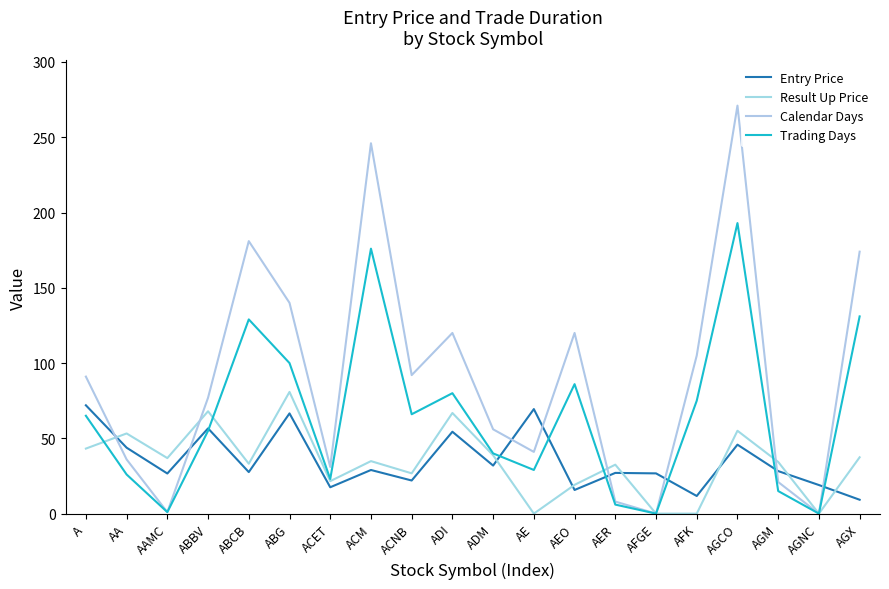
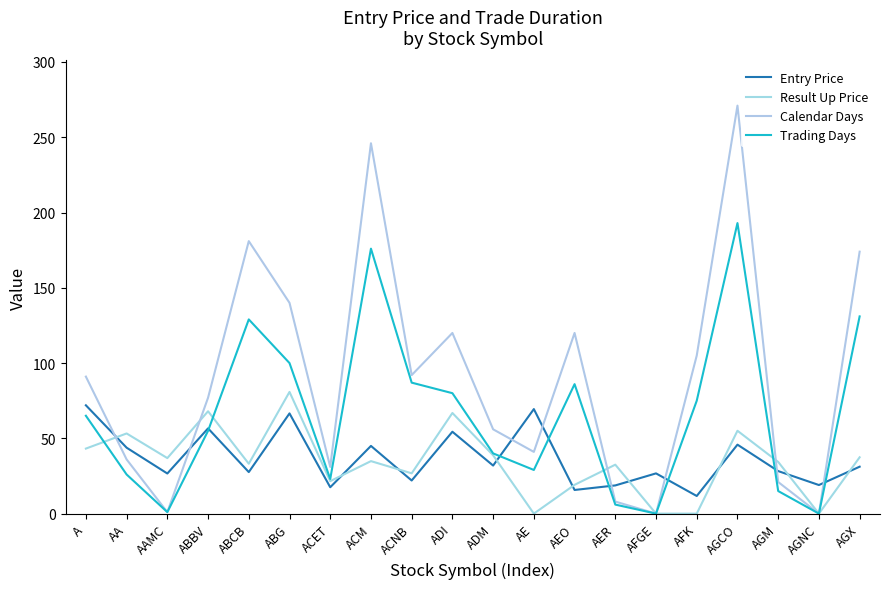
Entry Price, ACM: 29 -> 45
Trading Days, ACNB: 66 -> 87
Entry Price, AER: 27 -> 19
Entry Price, AGX: 9 -> 31
